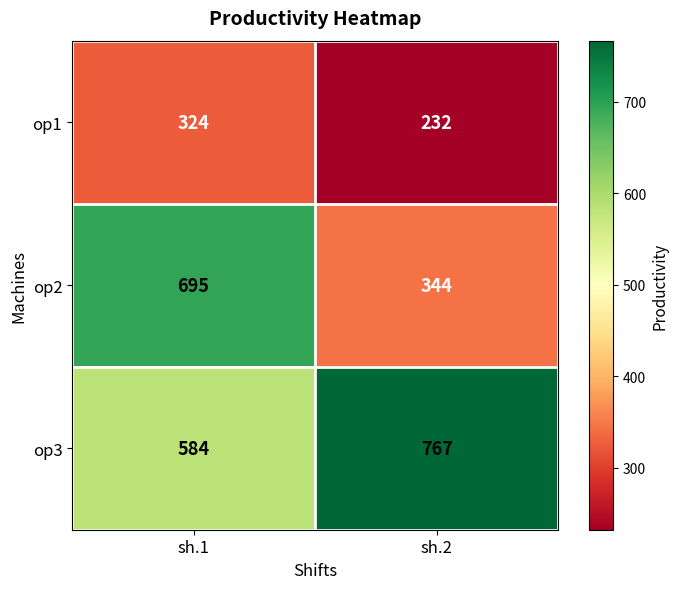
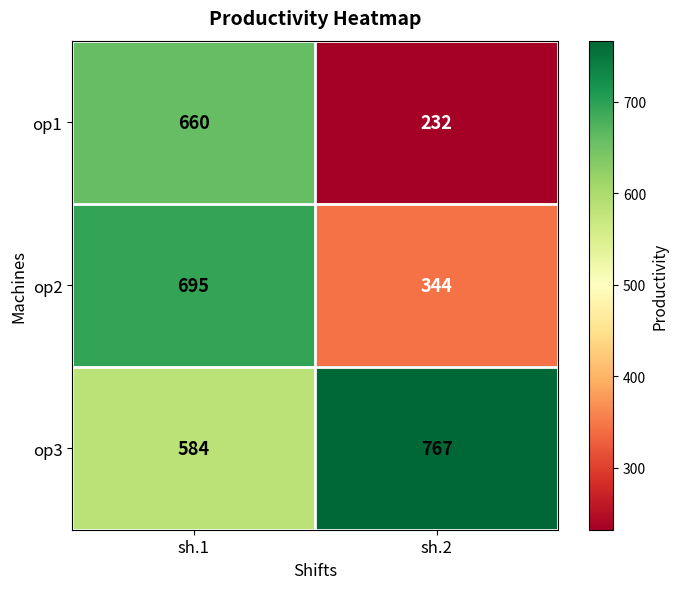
op1, sh.1: 324 -> 660
